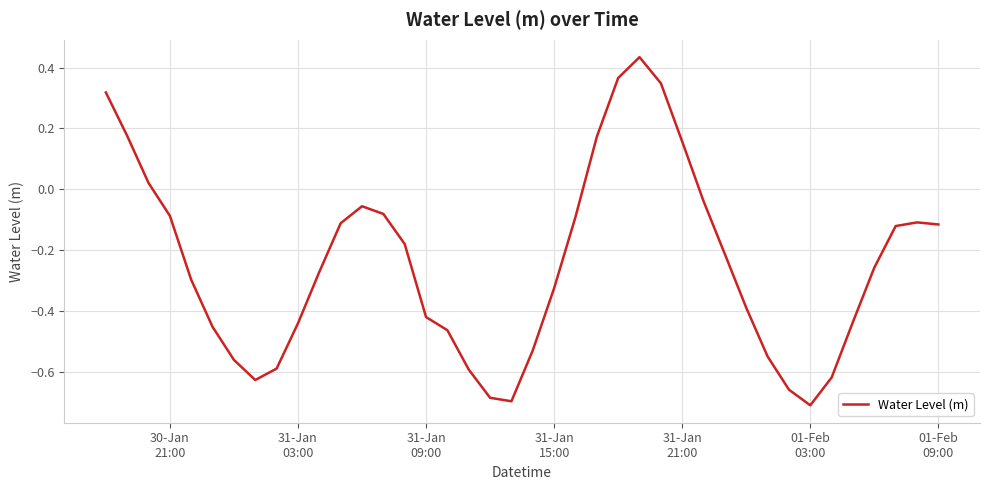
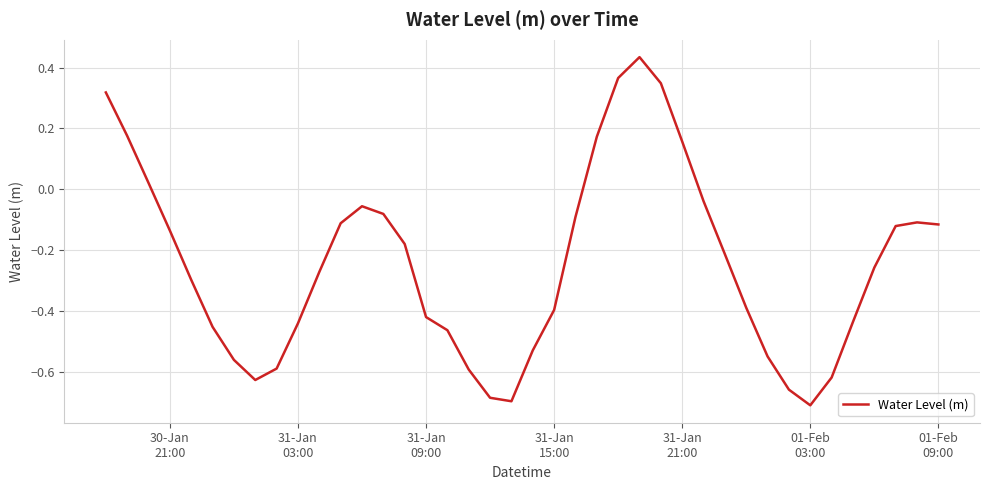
30-Jan 21:00: -0.09 -> -0.14
31-Jan 15:00: -0.33 -> -0.40
